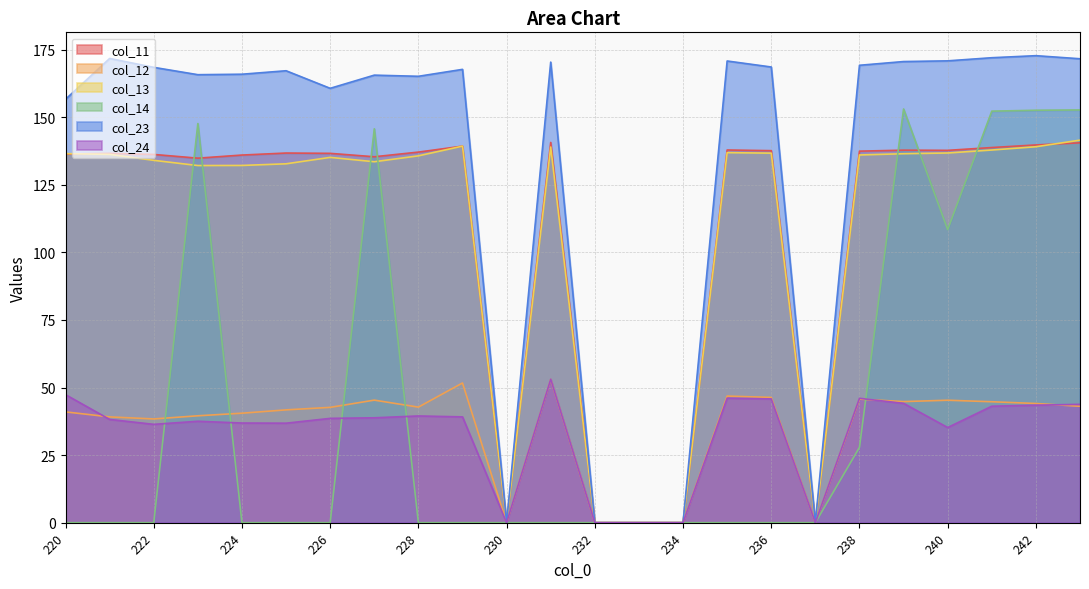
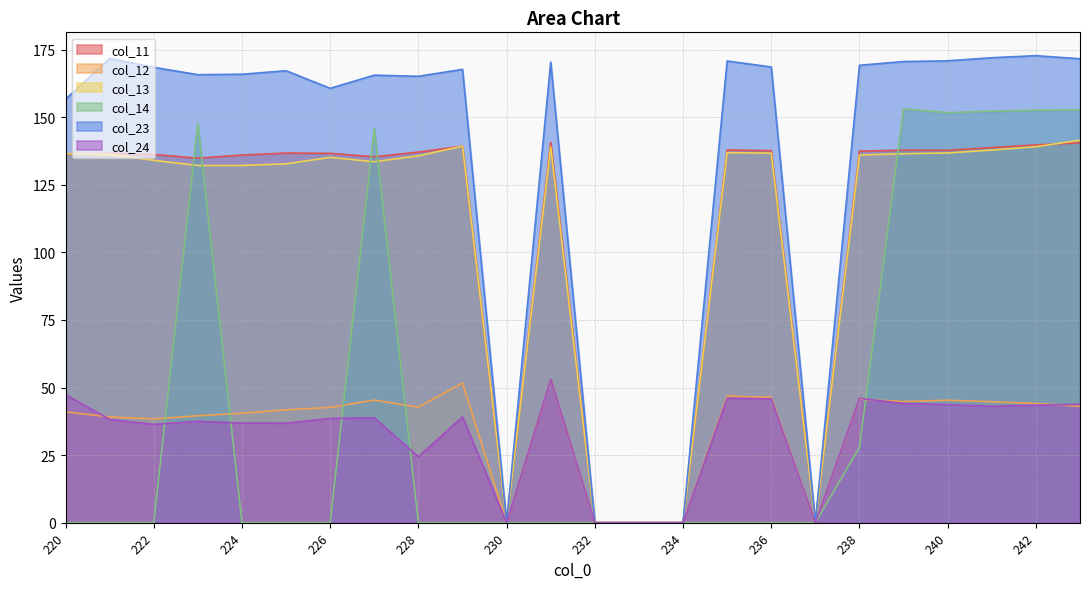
col_24, 228: 39 -> 24
col_14, 240: 108 -> 152
col_24, 240: 35 -> 44
